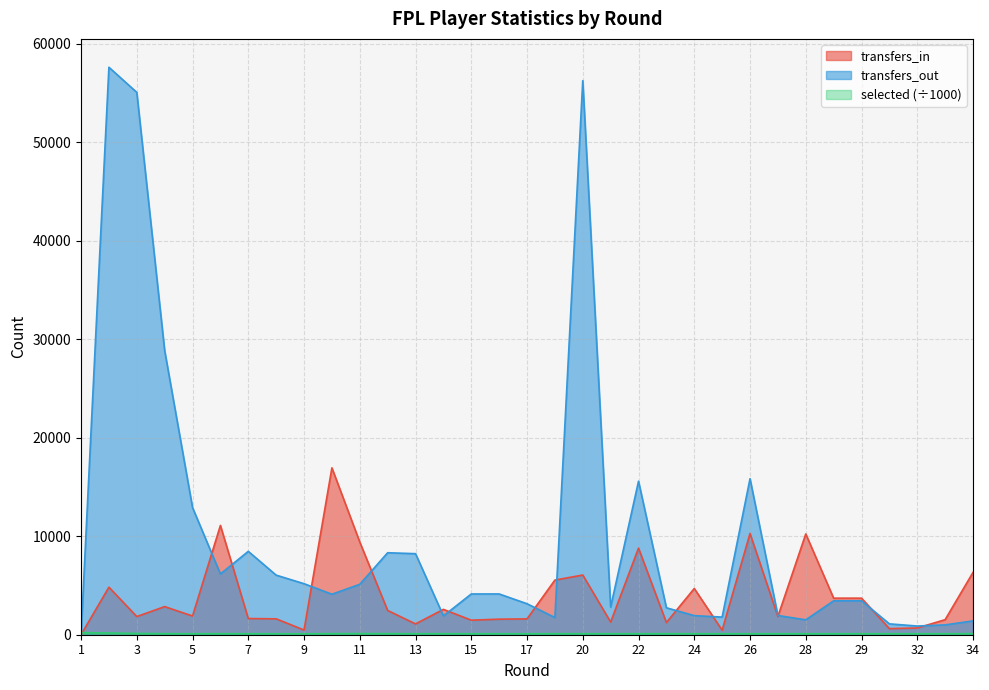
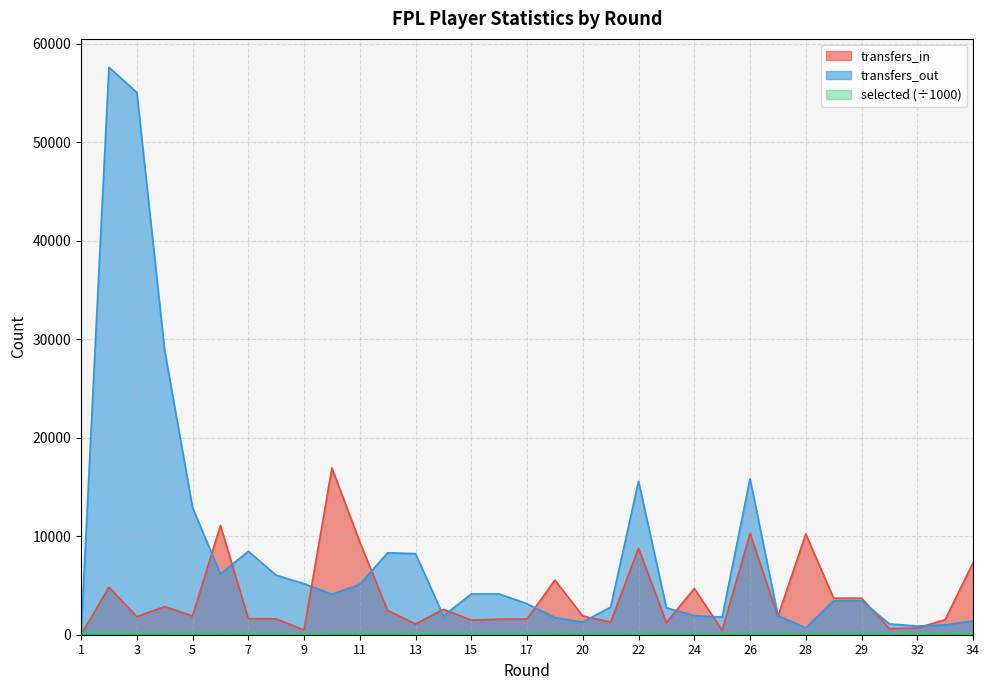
transfers_in, 20: 6000 -> 2000
transfers_out, 20: 56000 -> 1000
transfers_out, 28: 2000 -> 1000
transfers_in, 34: 6000 -> 7000
